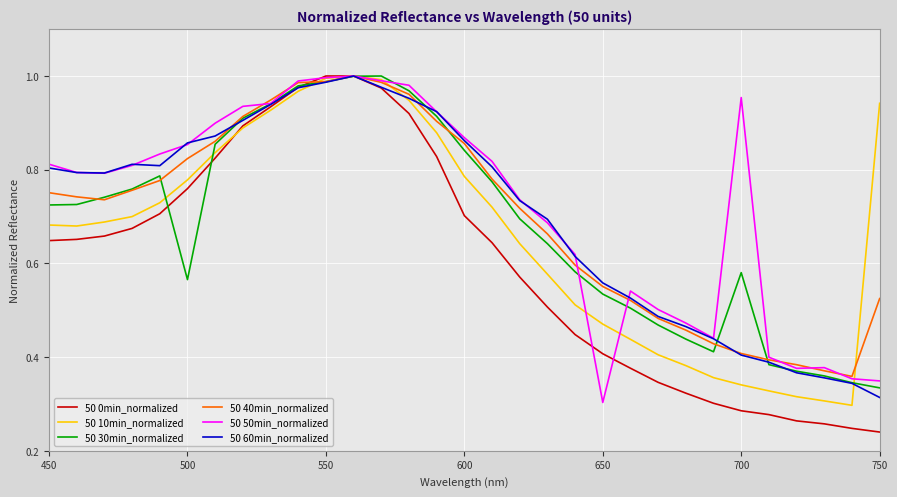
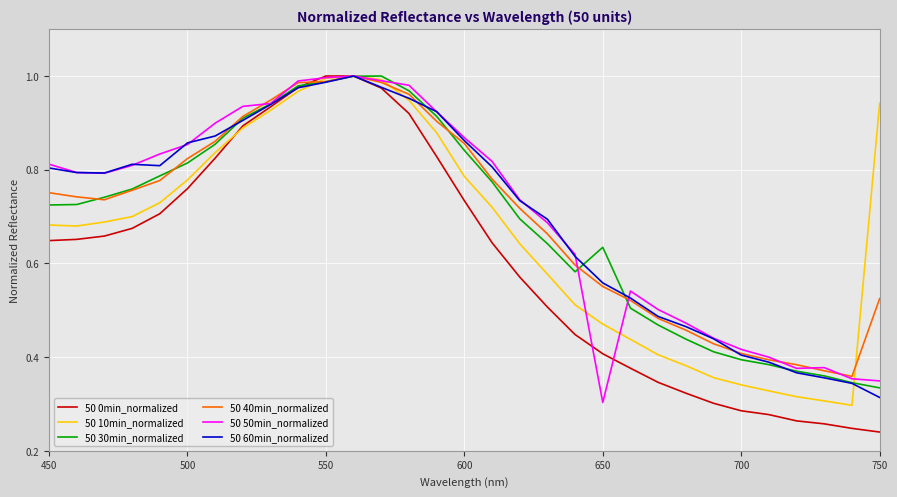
50 30min_normalized, 500: 0.57 -> 0.81
50 0min_normalized, 600: 0.70 -> 0.73
50 30min_normalized, 650: 0.53 -> 0.63
50 30min_normalized, 700: 0.58 -> 0.39
50 50min_normalized, 700: 0.95 -> 0.42
